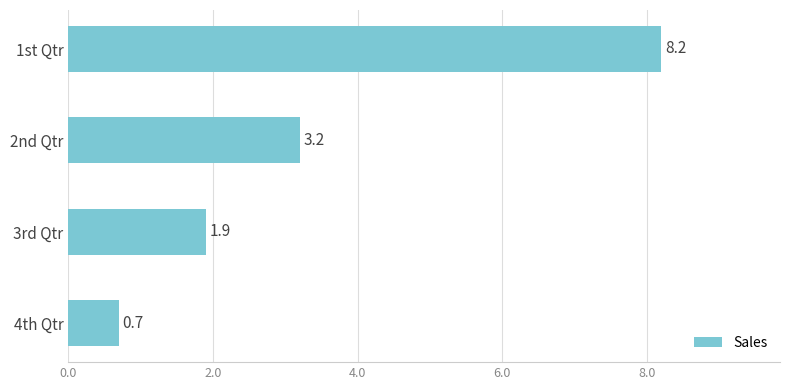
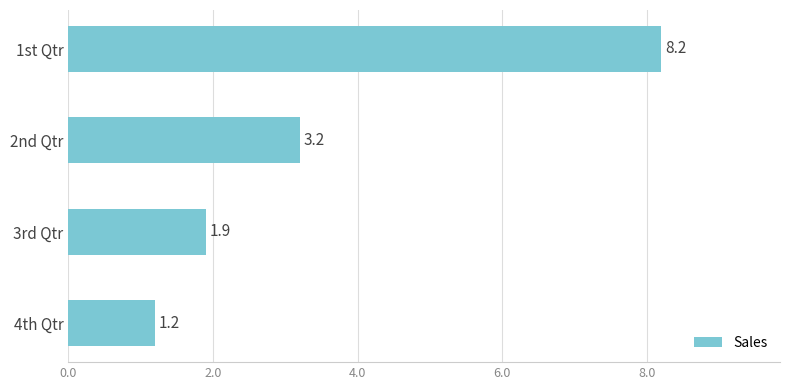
4th Qtr: 0.7 -> 1.2
